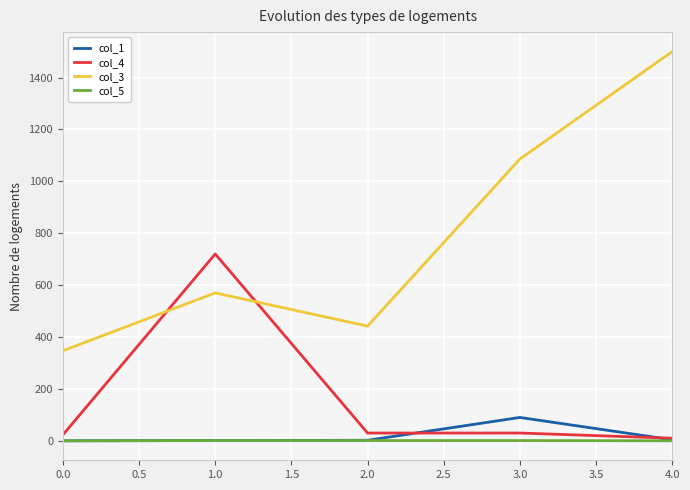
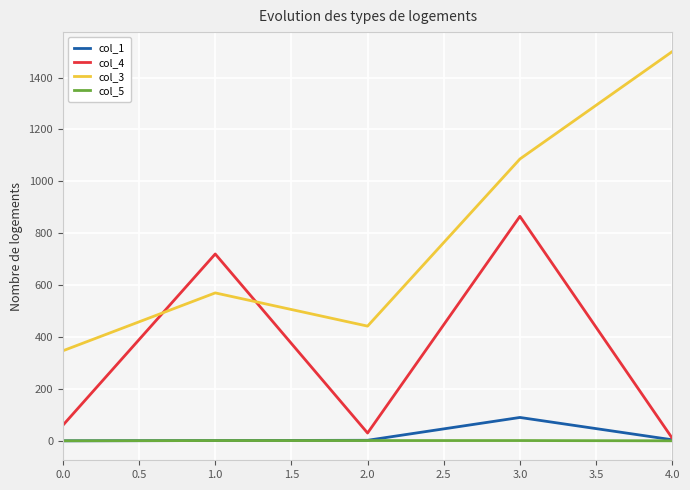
col_4, 0.0: 20 -> 60
col_4, 3.0: 30 -> 870
